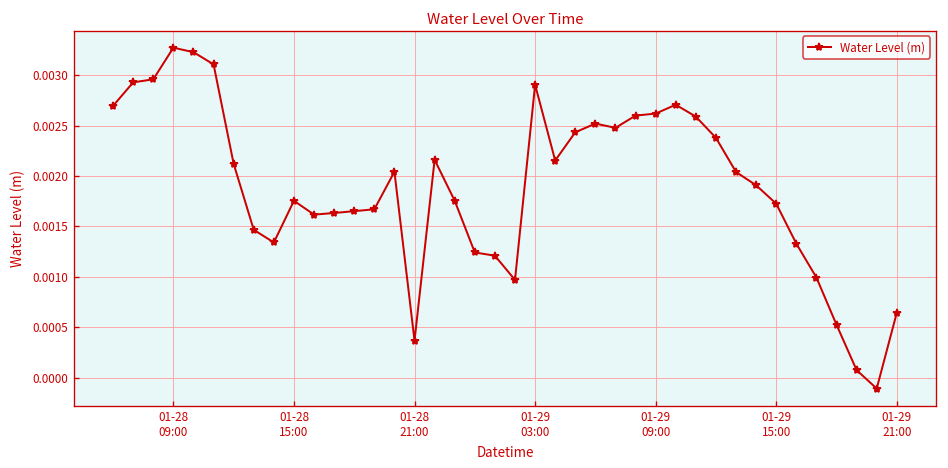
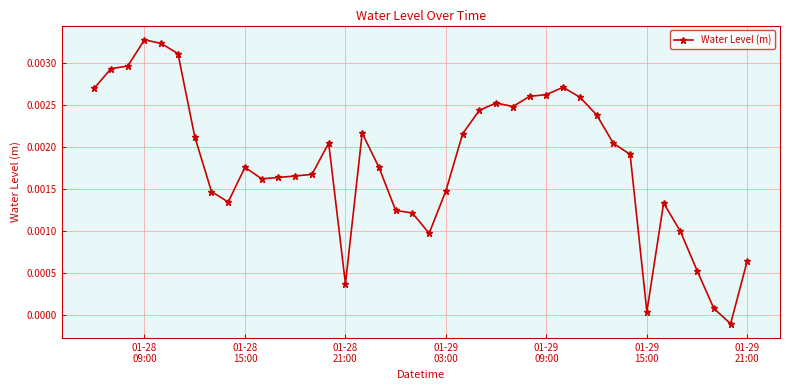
01-29 03:00: 0.0029 -> 0.0015
01-29 15:00: 0.0017 -> 0.0000
